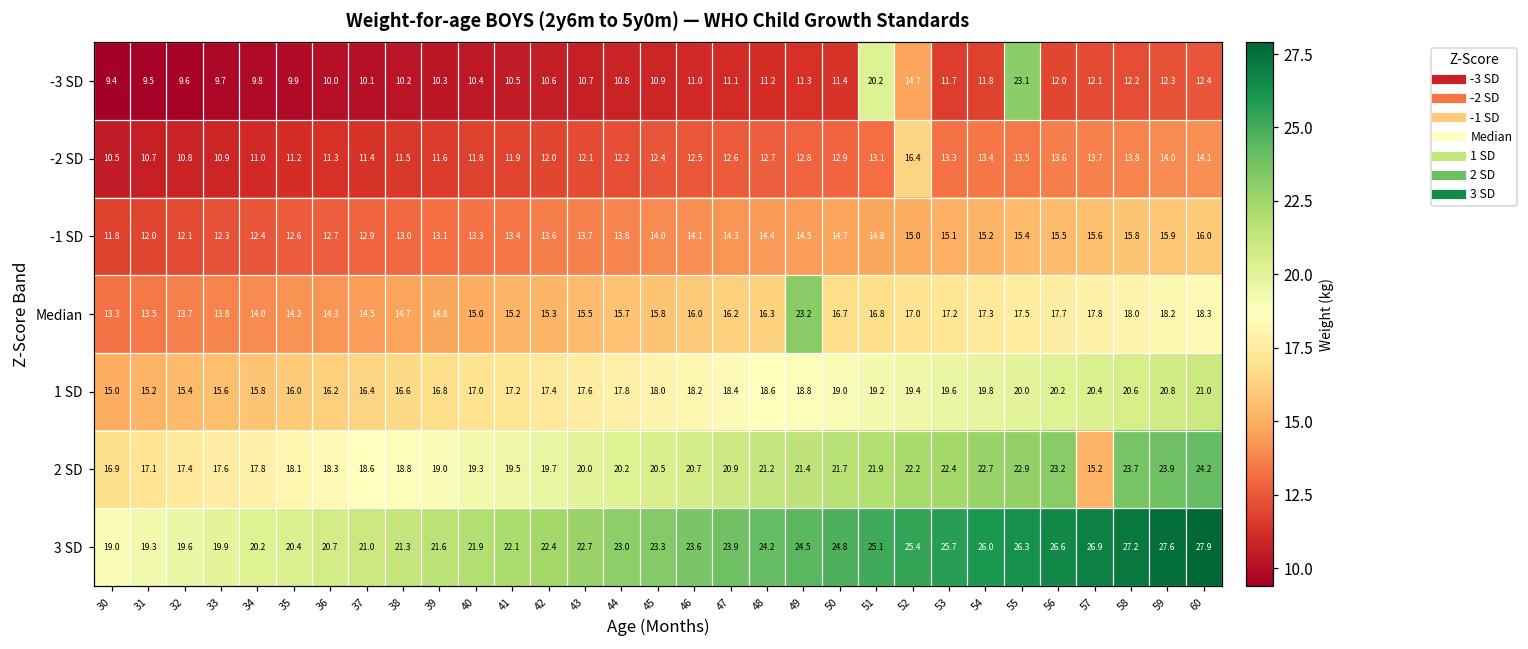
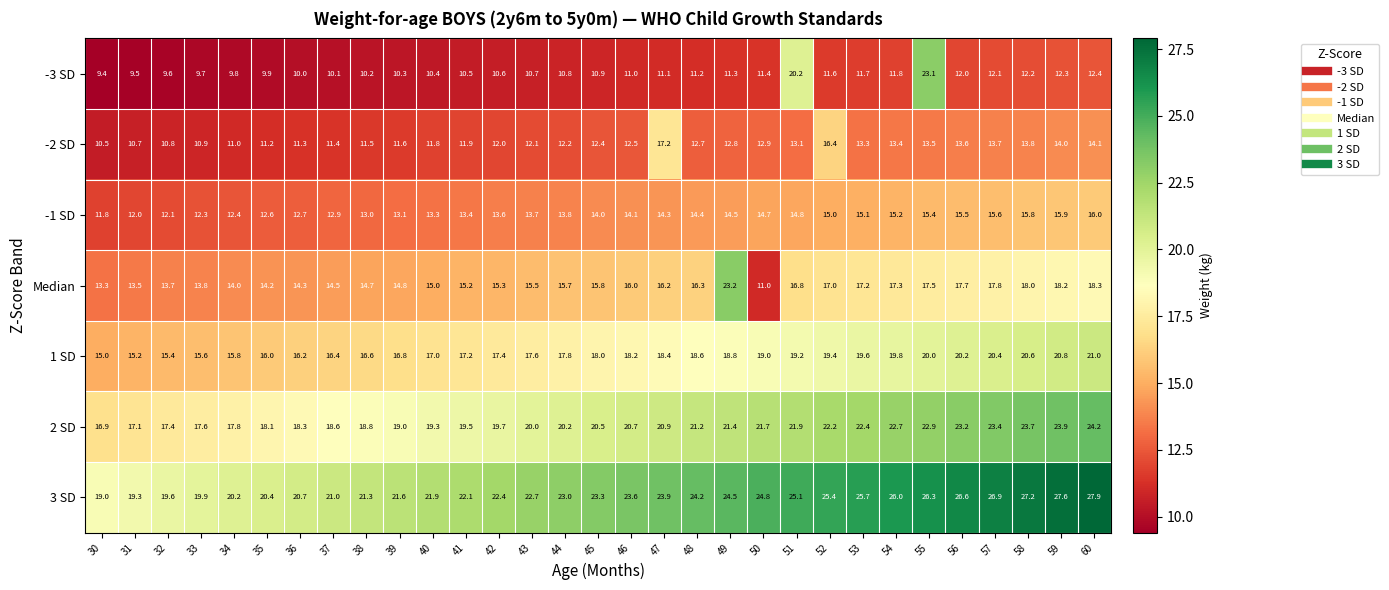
-3 SD, 52: 14.7 -> 11.6
-2 SD, 47: 12.6 -> 17.2
Median, 50: 16.7 -> 11.0
2 SD, 57: 15.2 -> 23.4
